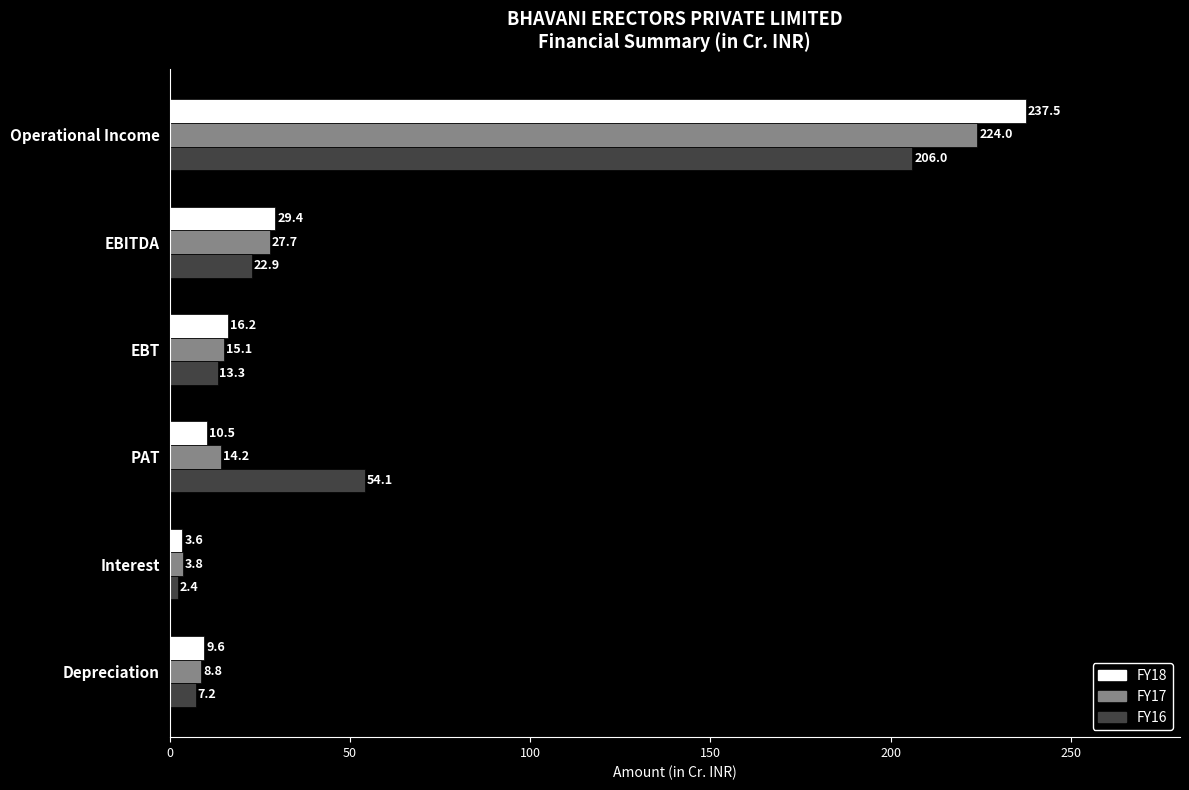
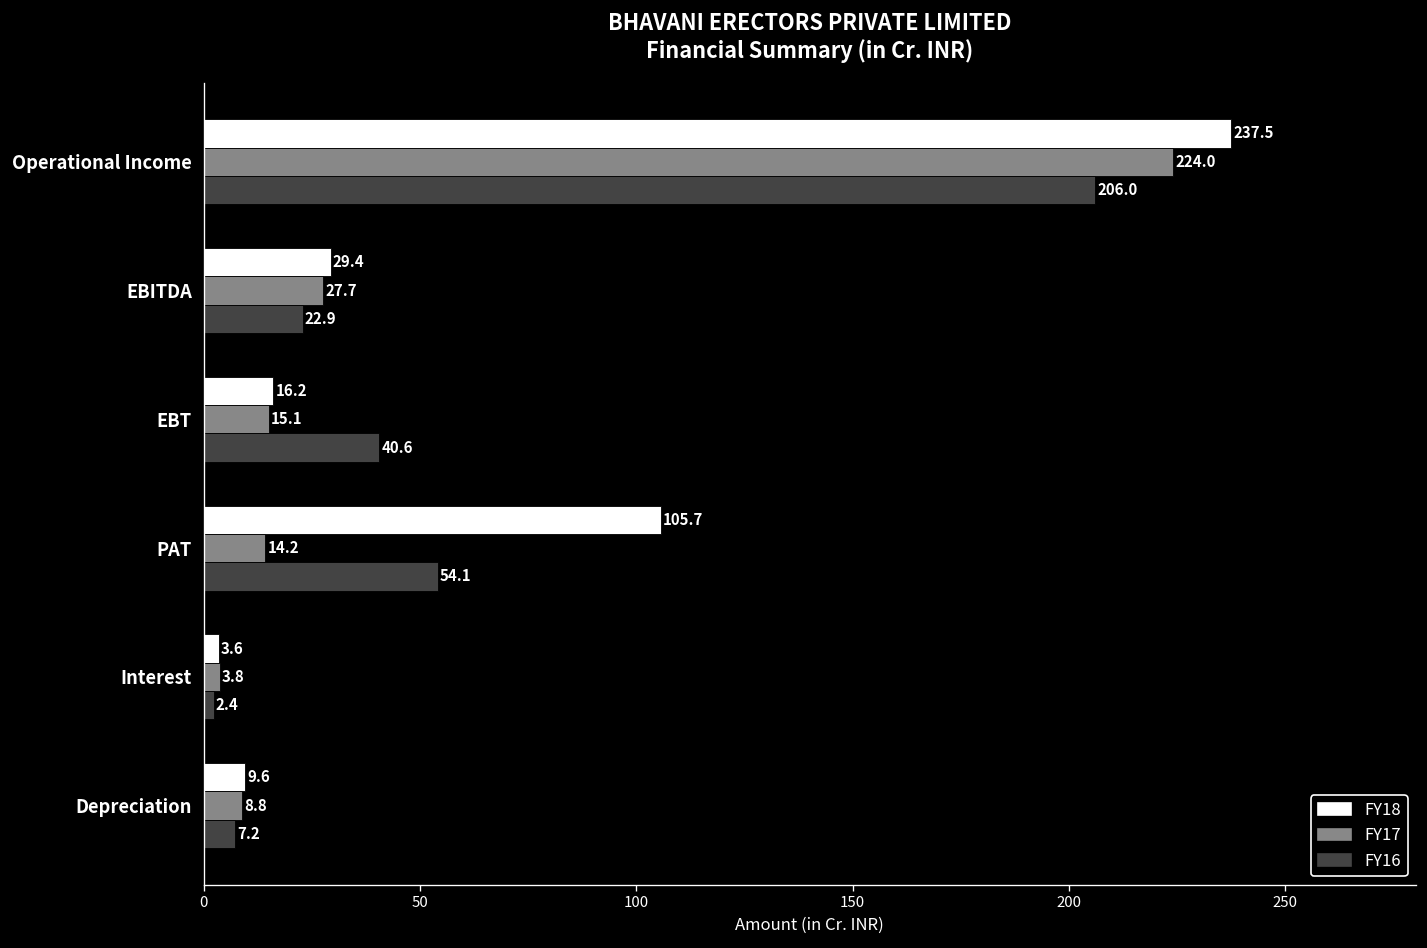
FY16, EBT: 13.3 -> 40.6
FY18, PAT: 10.5 -> 105.7
